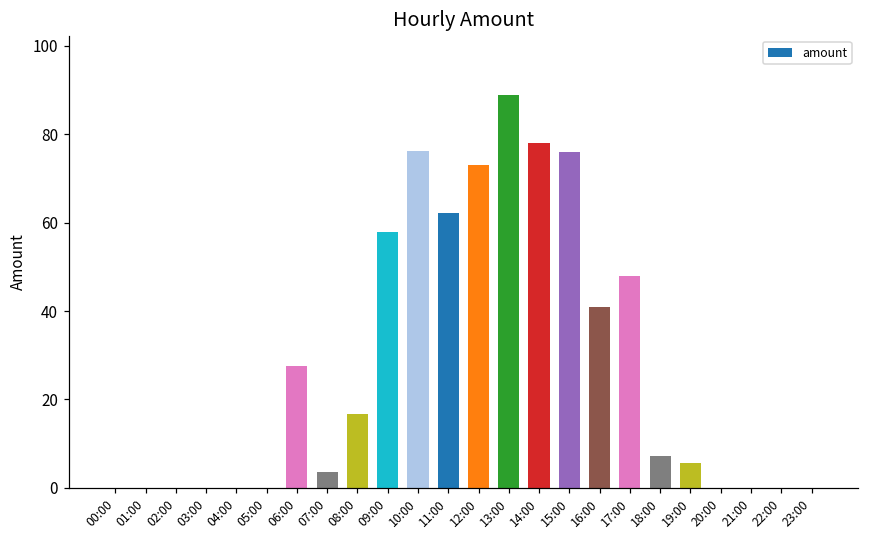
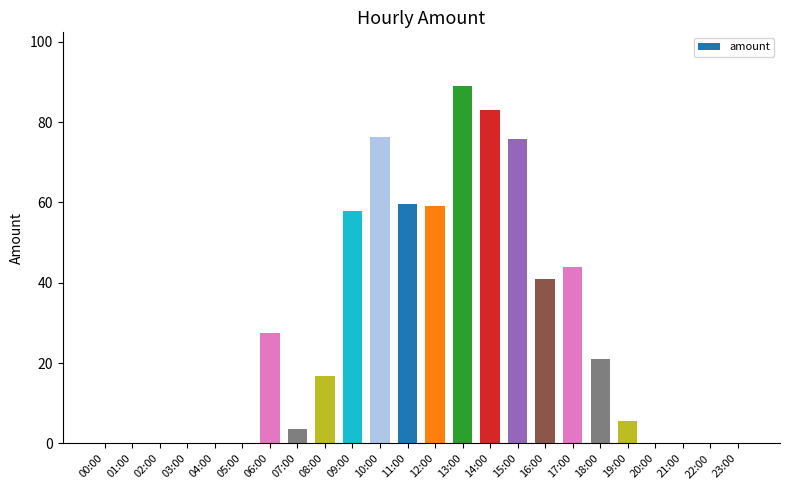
11:00: 62 -> 60
12:00: 73 -> 59
14:00: 78 -> 83
17:00: 48 -> 44
18:00: 7 -> 21
